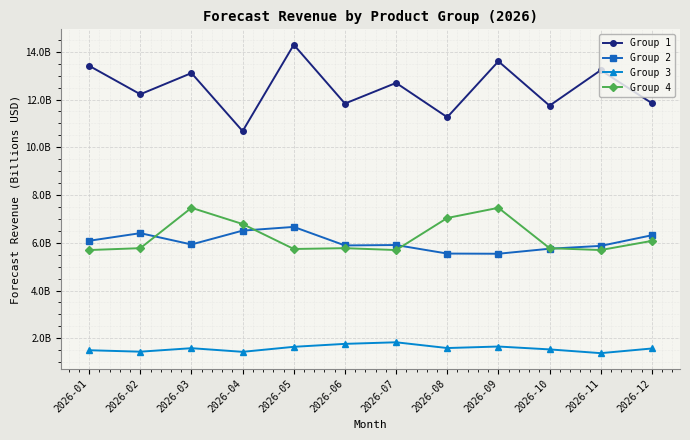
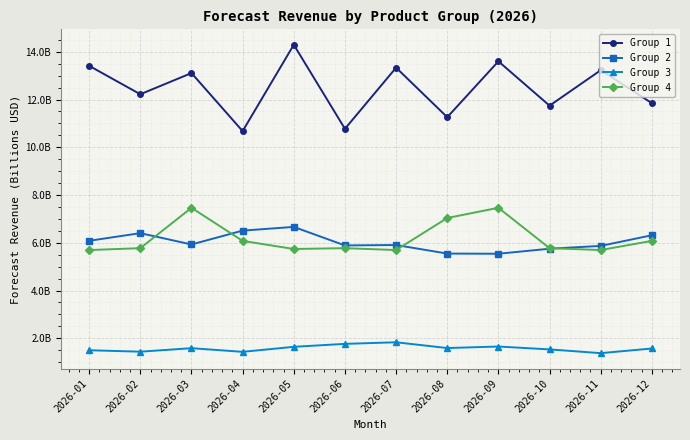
Group 4, 2026-04: 6800000000 -> 6100000000
Group 1, 2026-06: 11800000000 -> 10800000000
Group 1, 2026-07: 12700000000 -> 13300000000
